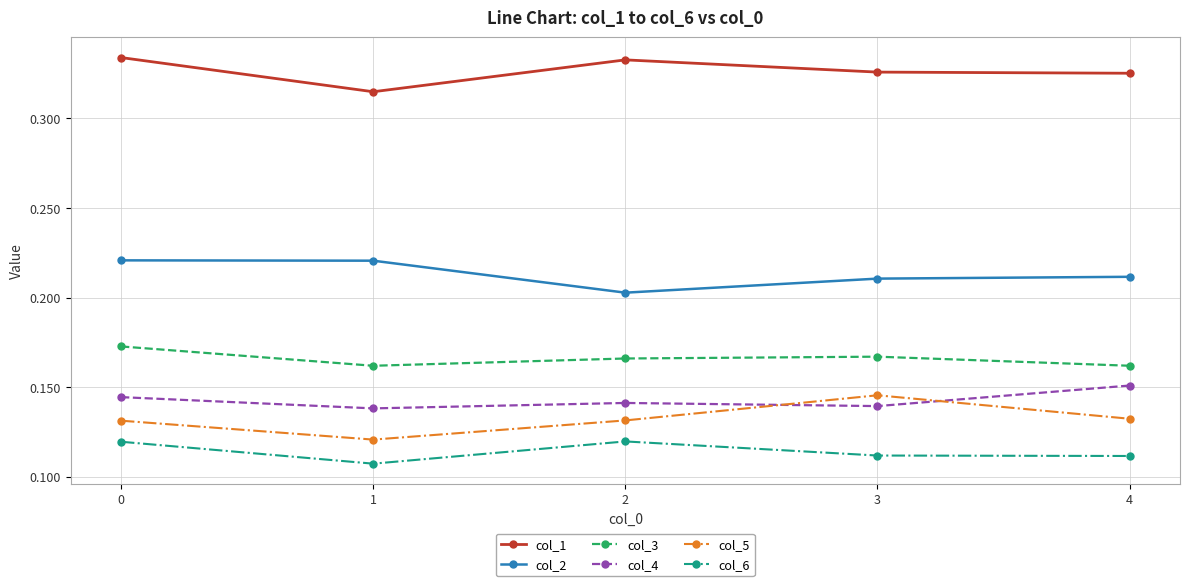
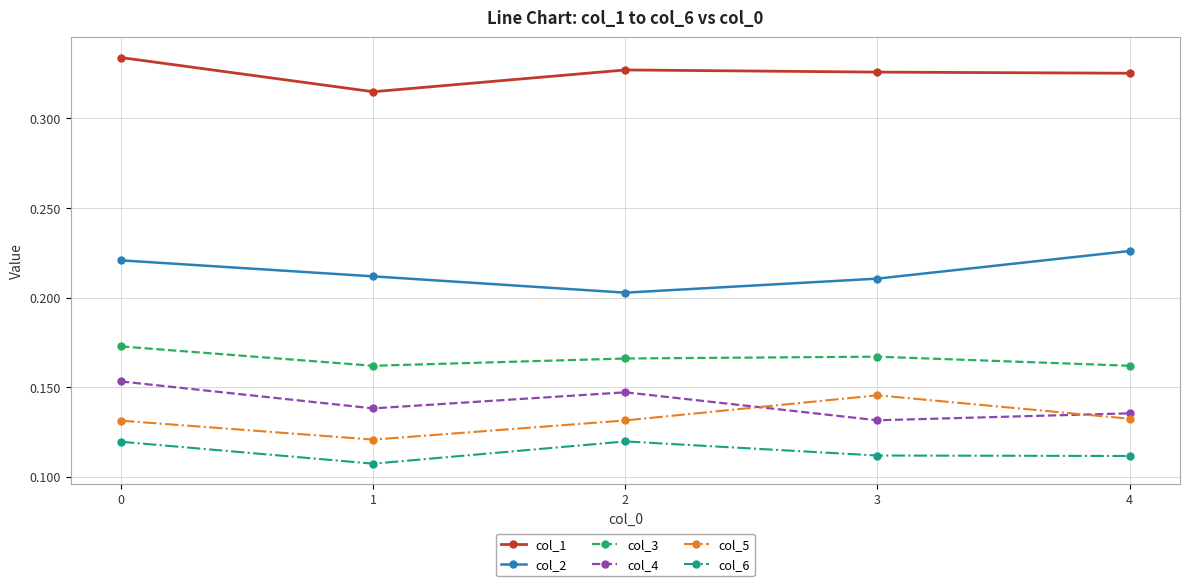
col_4, 0: 0.144 -> 0.153
col_2, 1: 0.221 -> 0.212
col_1, 2: 0.333 -> 0.327
col_4, 2: 0.141 -> 0.147
col_4, 3: 0.139 -> 0.131
col_2, 4: 0.212 -> 0.226
col_4, 4: 0.151 -> 0.135
